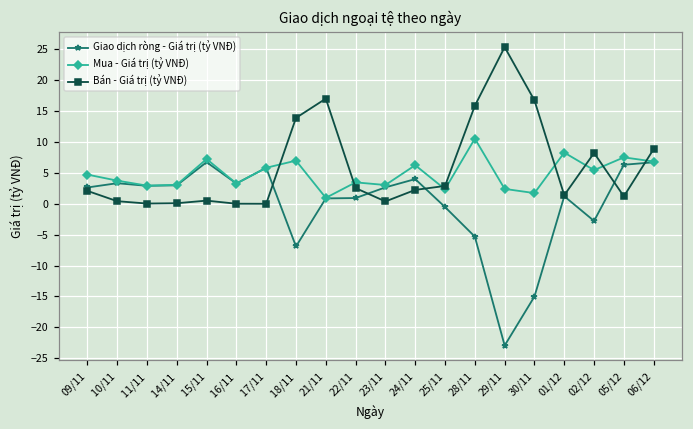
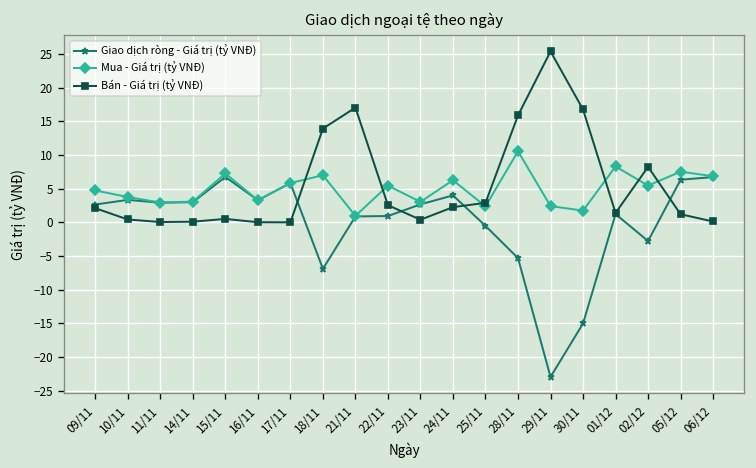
Mua - Giá trị (tỷ VNĐ), 22/11: 3 -> 5
Bán - Giá trị (tỷ VNĐ), 06/12: 9 -> 0
